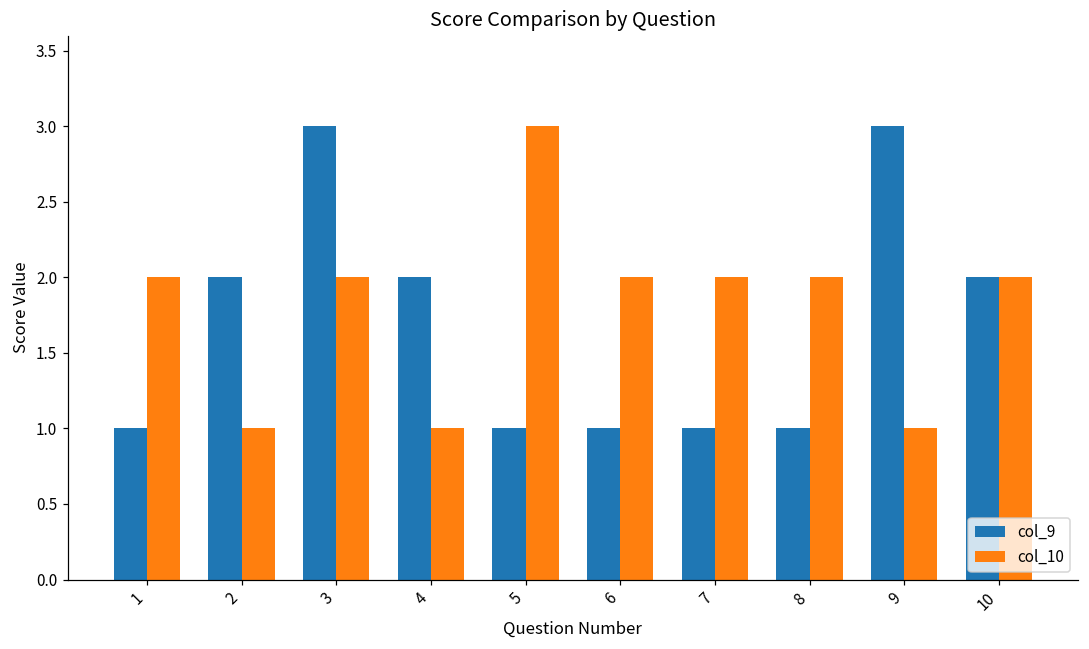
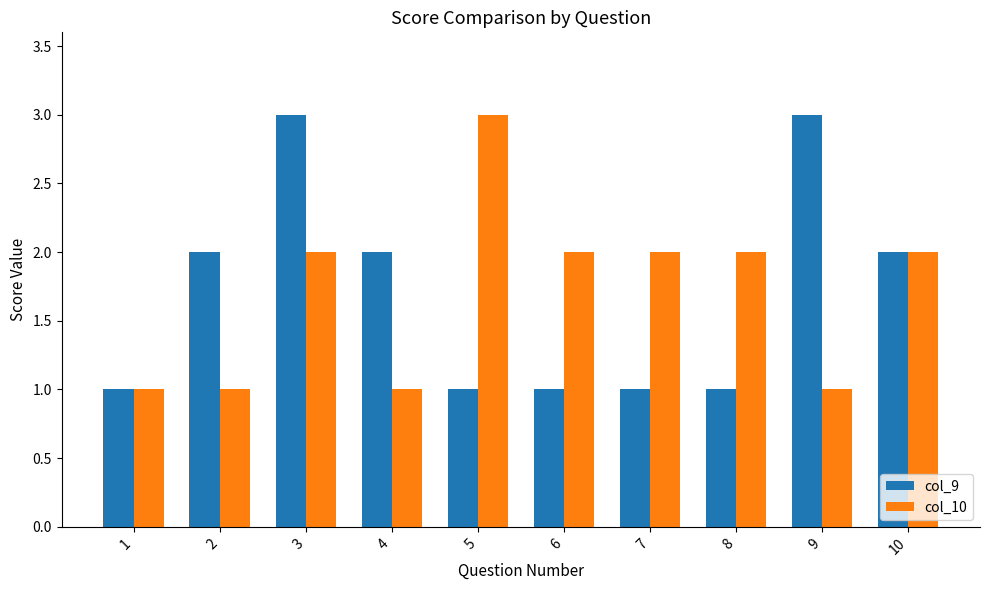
col_10, 1: 2 -> 1
